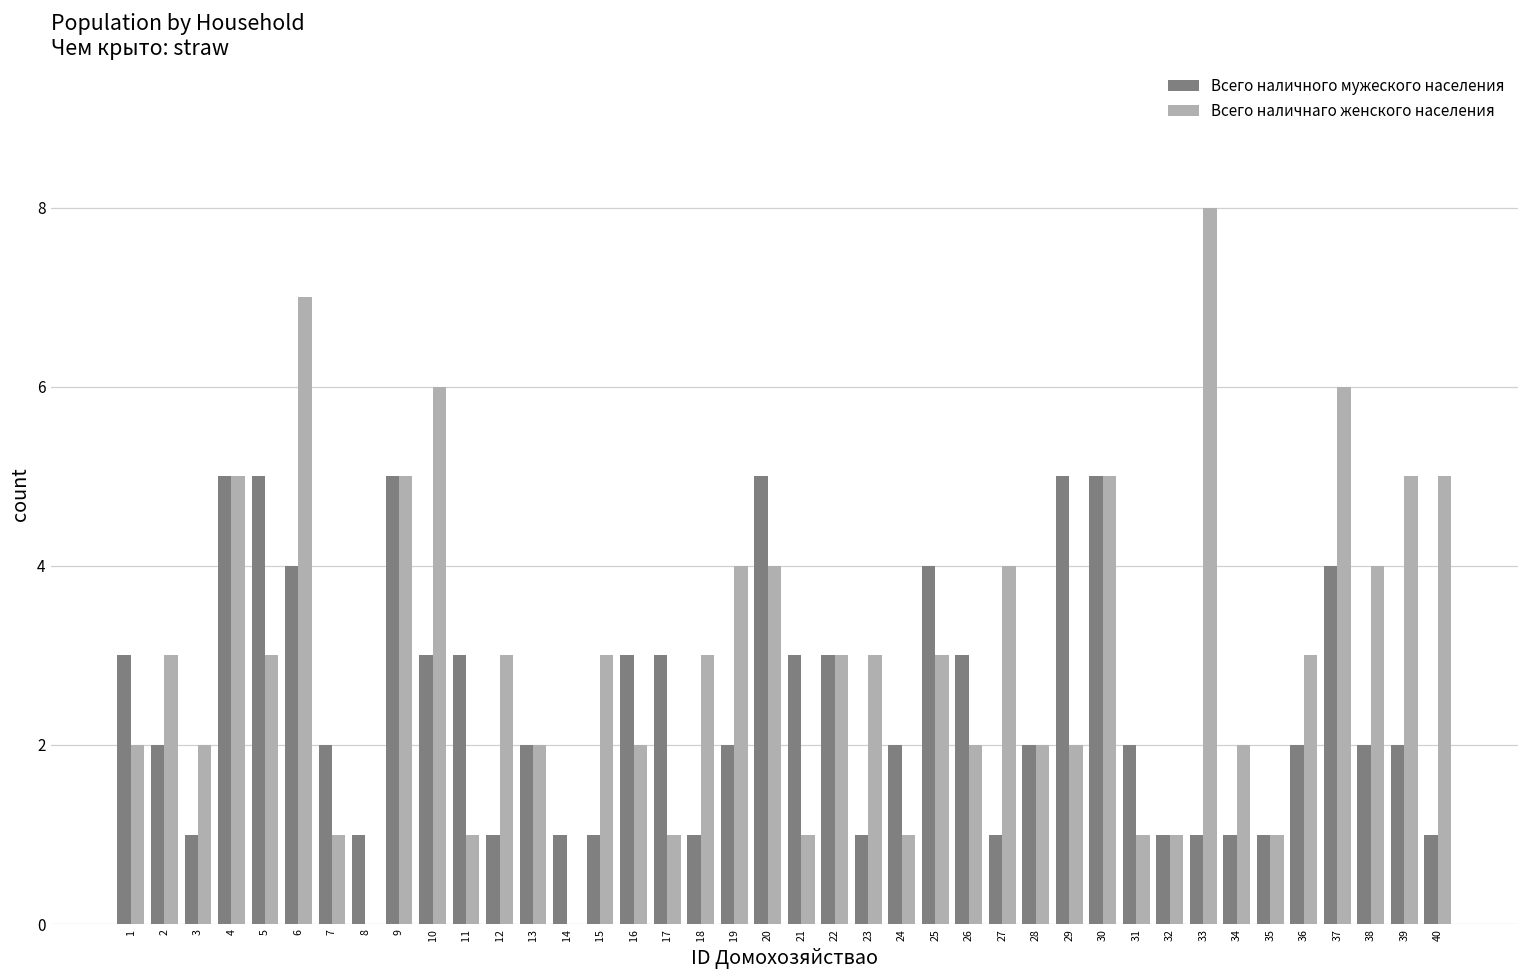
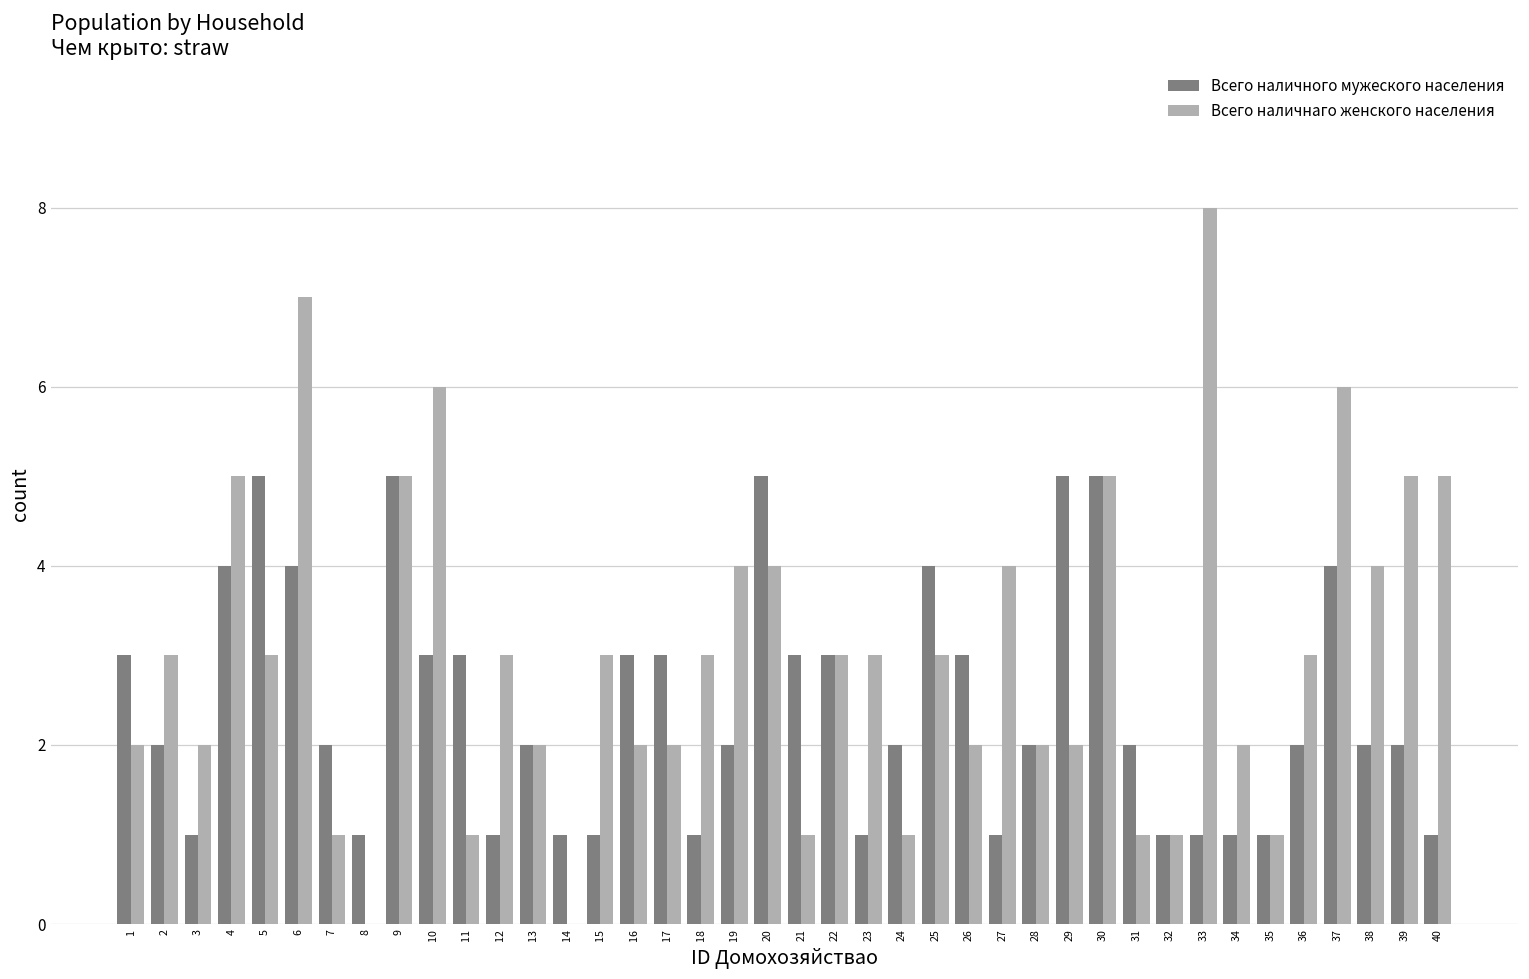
Всего наличного мужеского населения, 4: 5 -> 4
Всего наличнаго женского населения, 17: 1 -> 2
